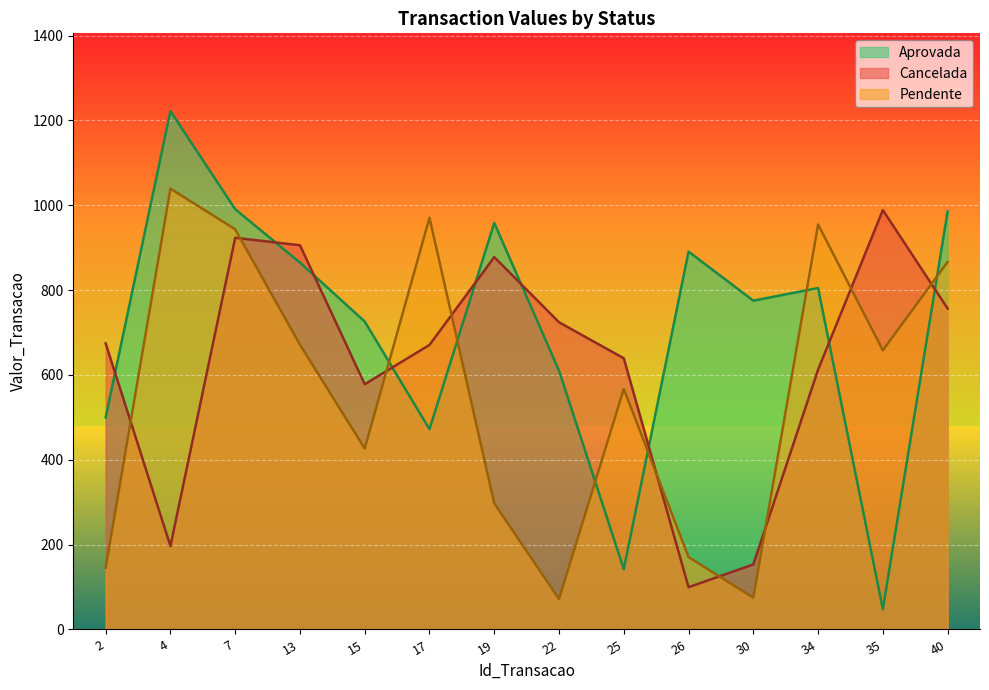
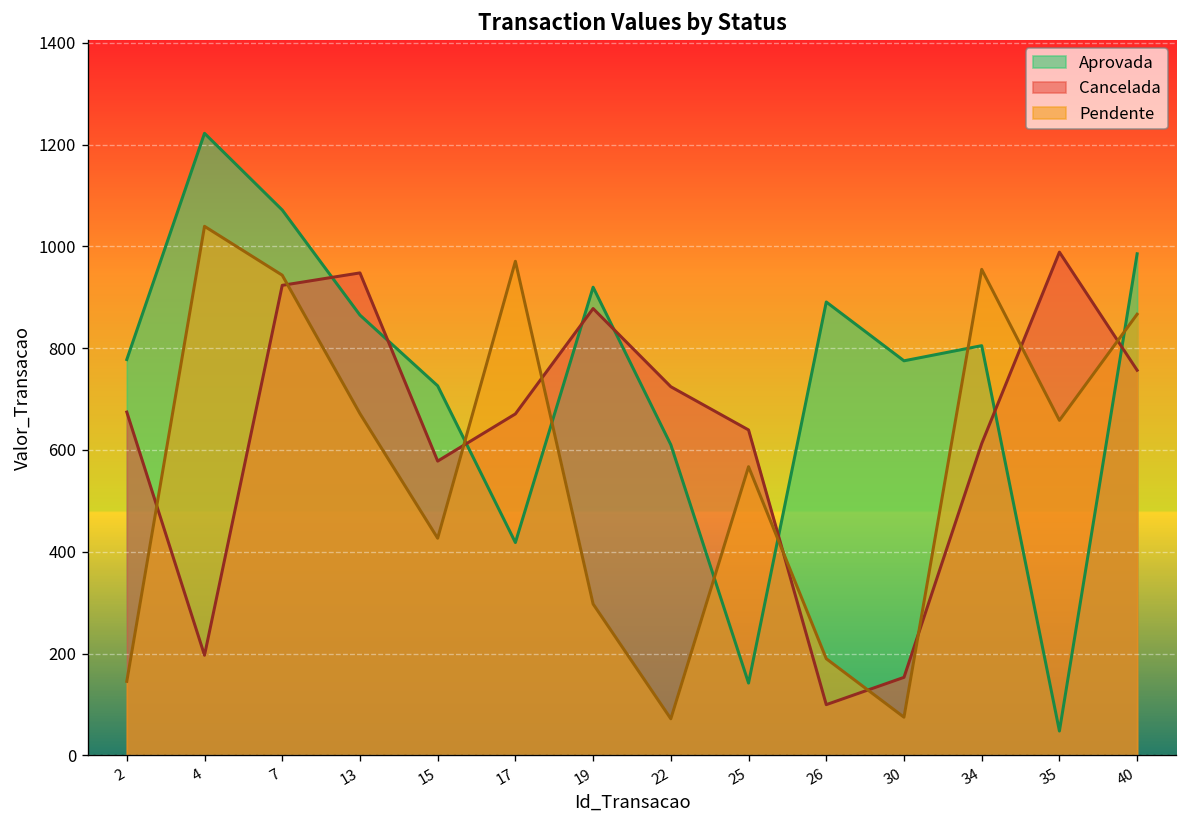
Aprovada, 2: 500 -> 780
Aprovada, 7: 990 -> 1070
Cancelada, 13: 910 -> 950
Aprovada, 17: 470 -> 420
Aprovada, 19: 960 -> 920
Pendente, 26: 170 -> 190
